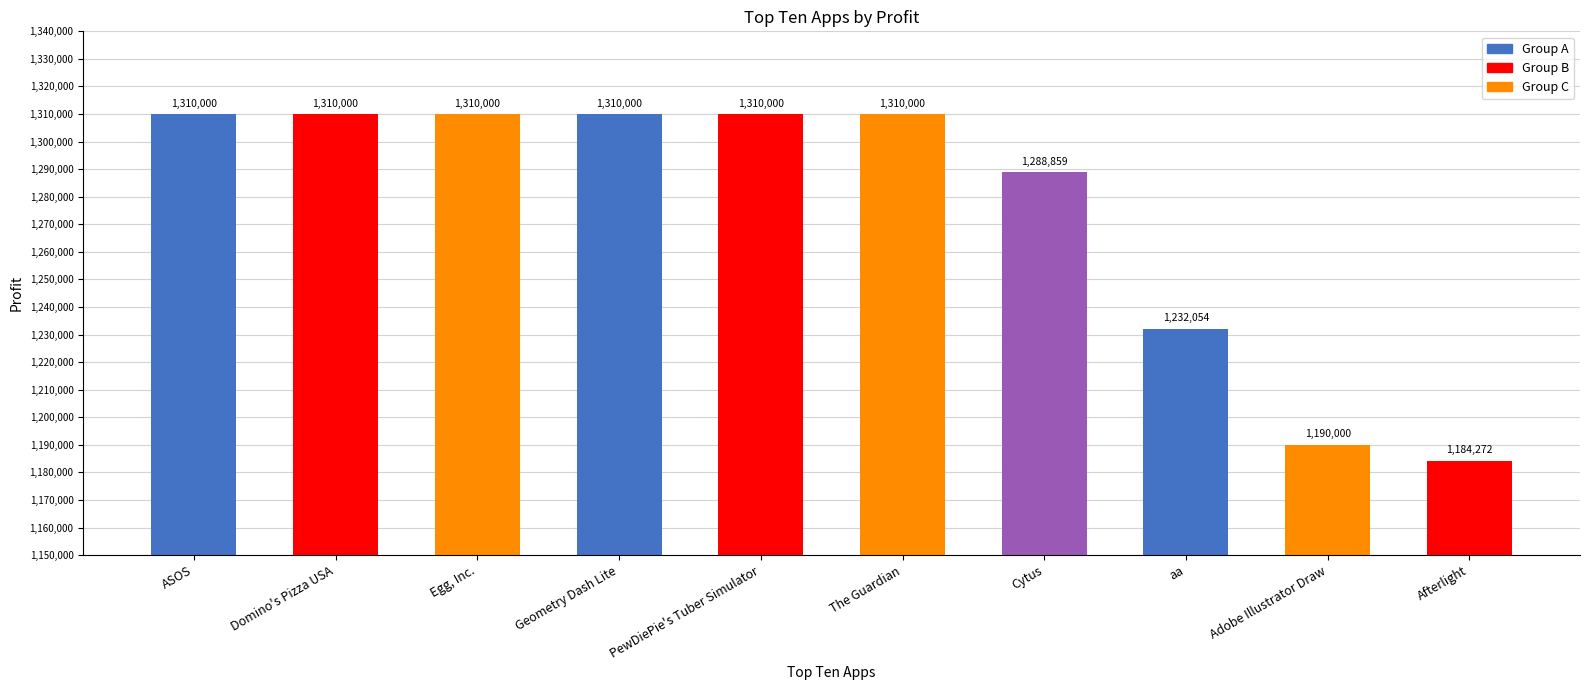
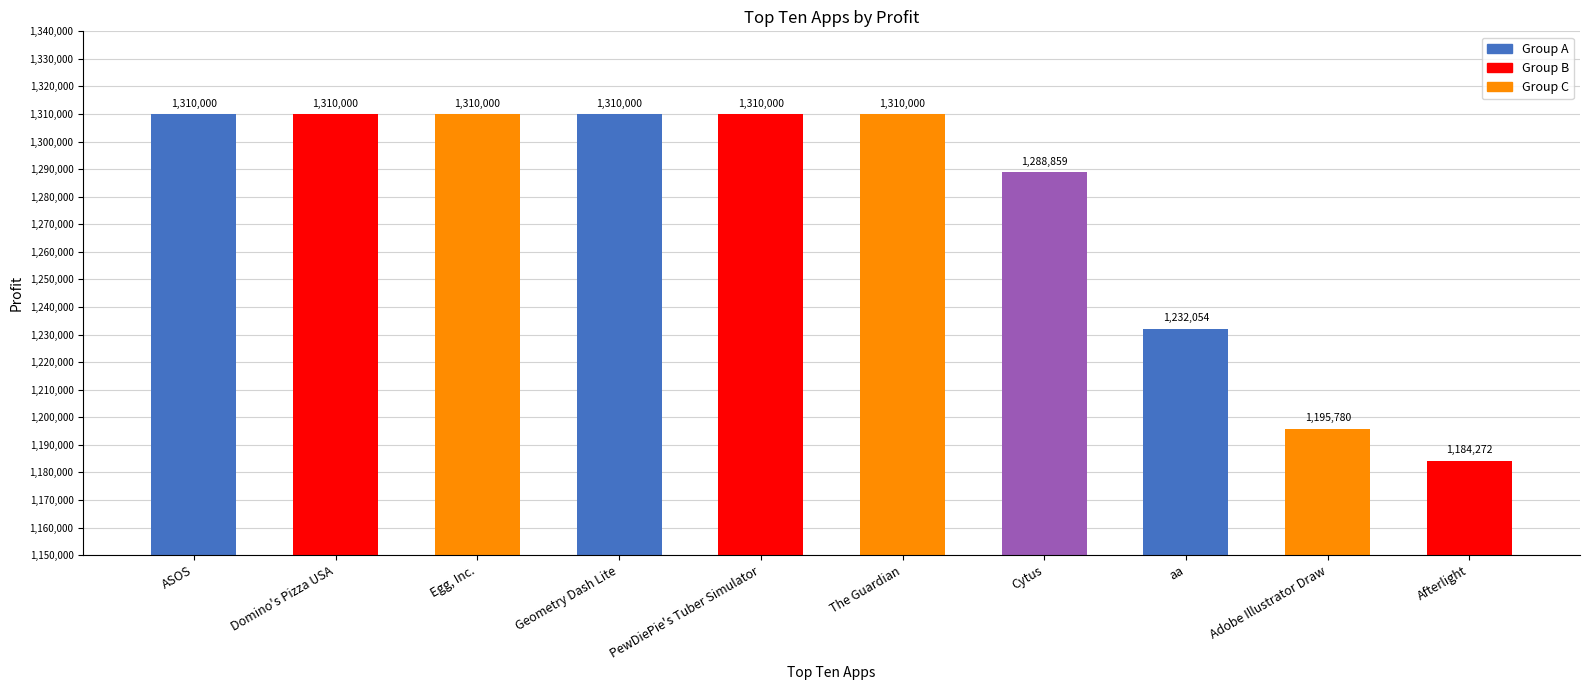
Adobe Illustrator Draw: 1,190,000 -> 1,195,780
